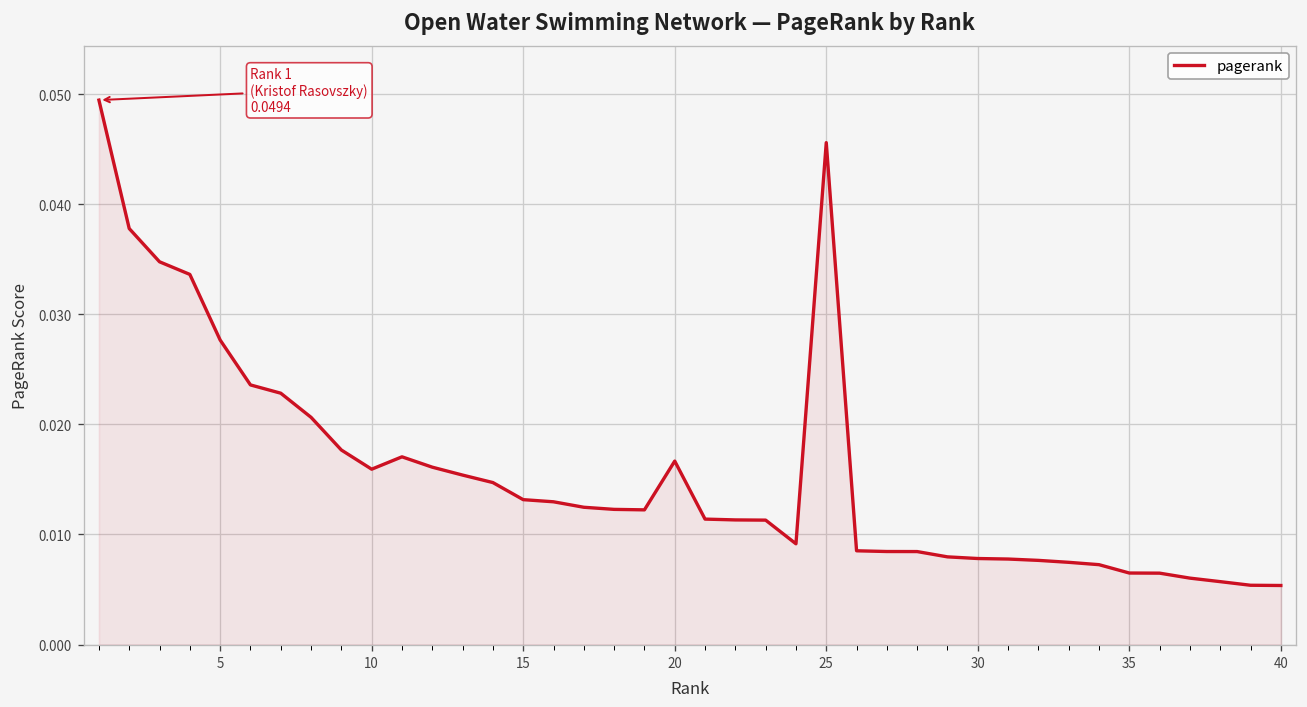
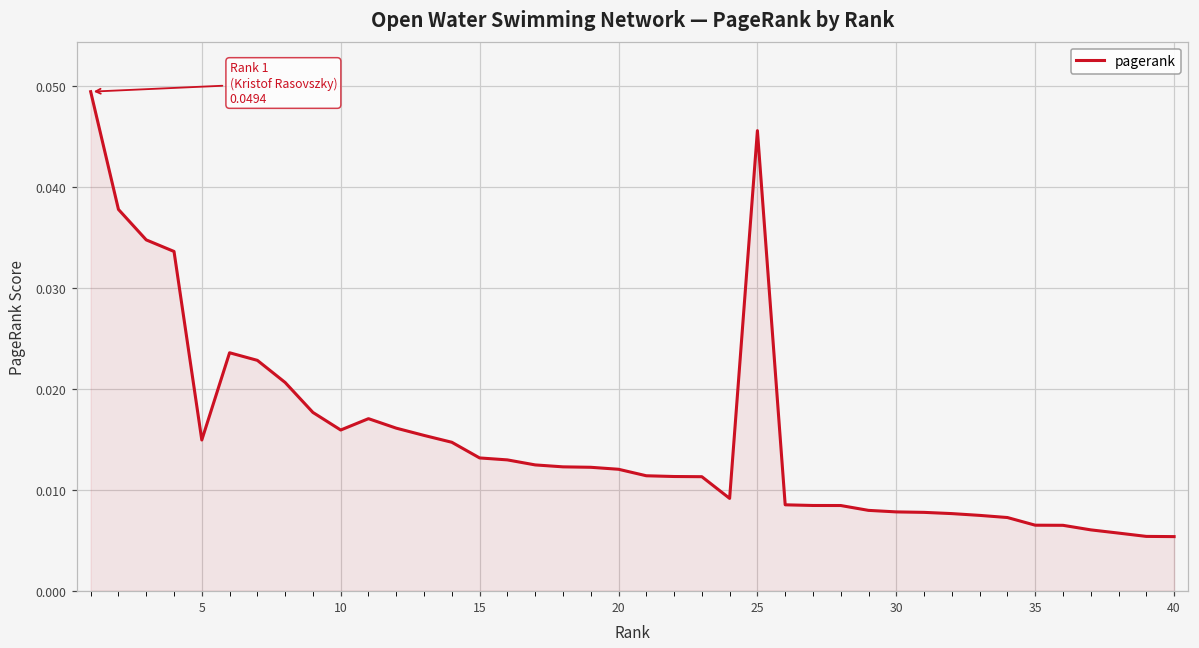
5: 0.028 -> 0.015
20: 0.017 -> 0.012
